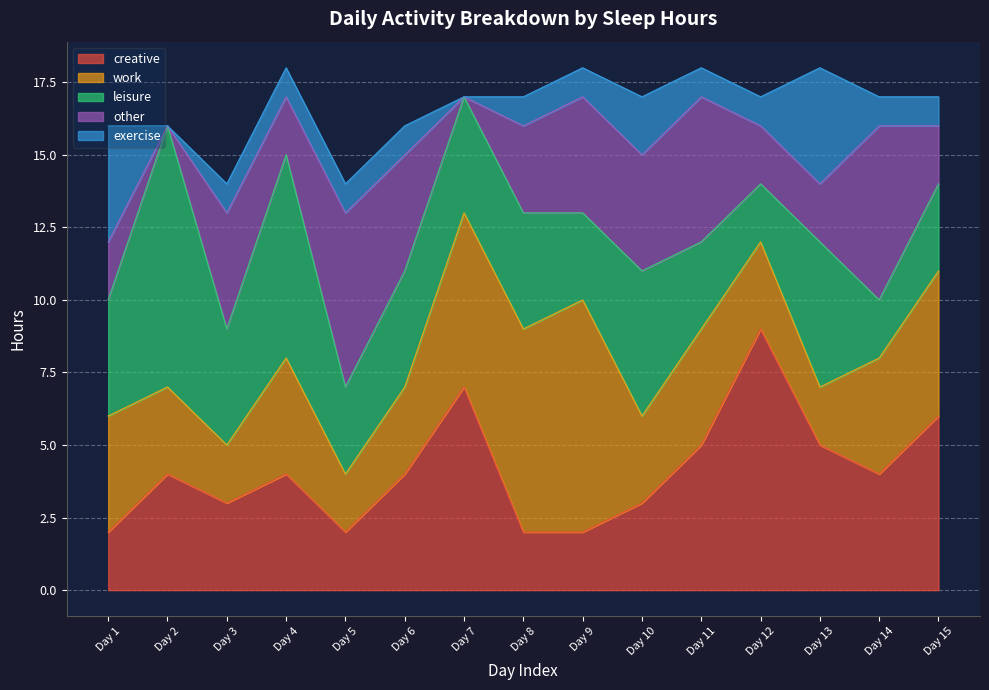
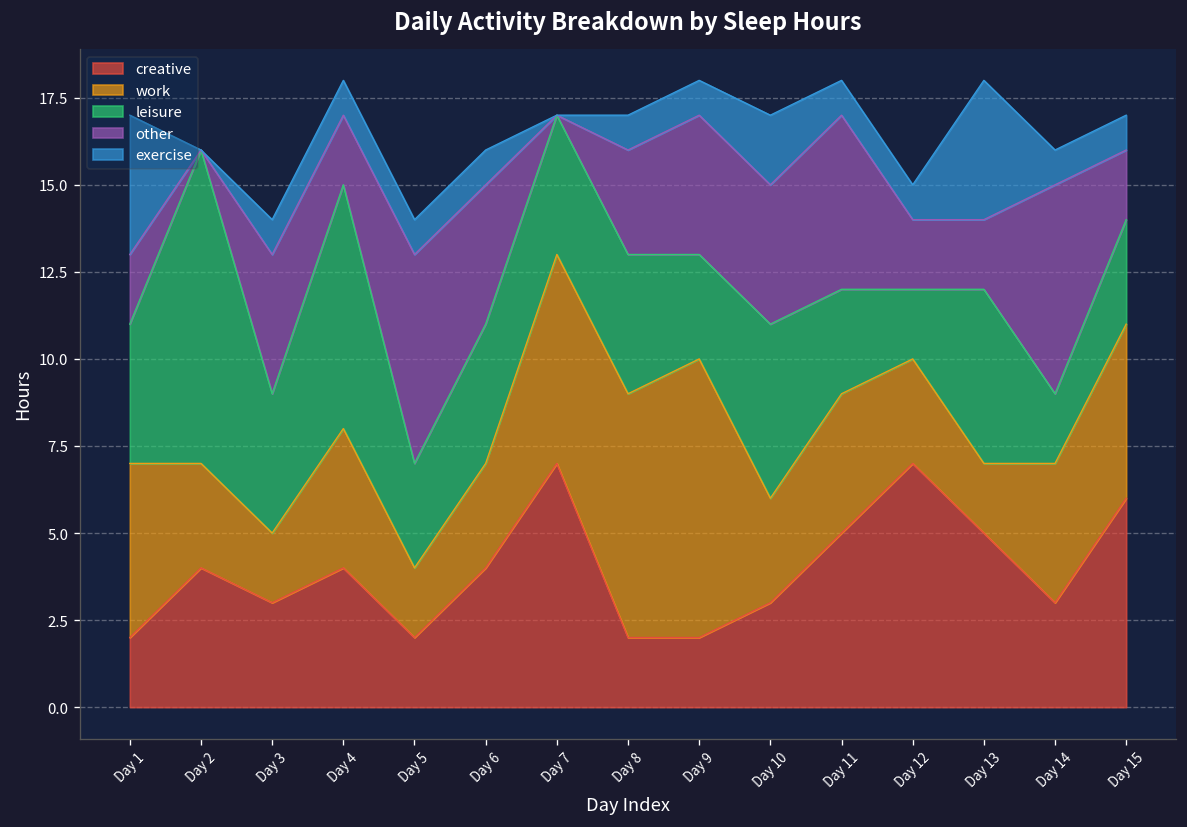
work, Day 1: 4 -> 5
creative, Day 12: 9 -> 7
creative, Day 14: 4 -> 3
